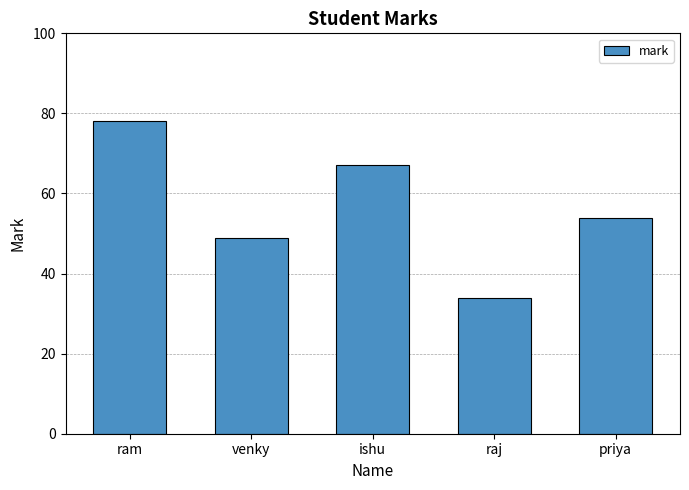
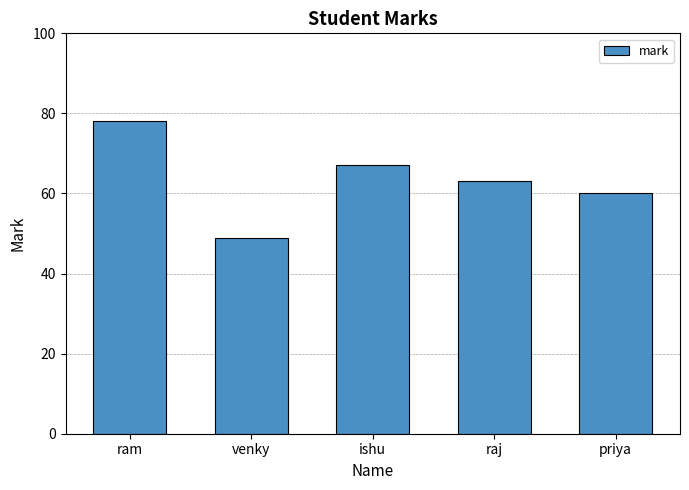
raj: 34 -> 63
priya: 54 -> 60
